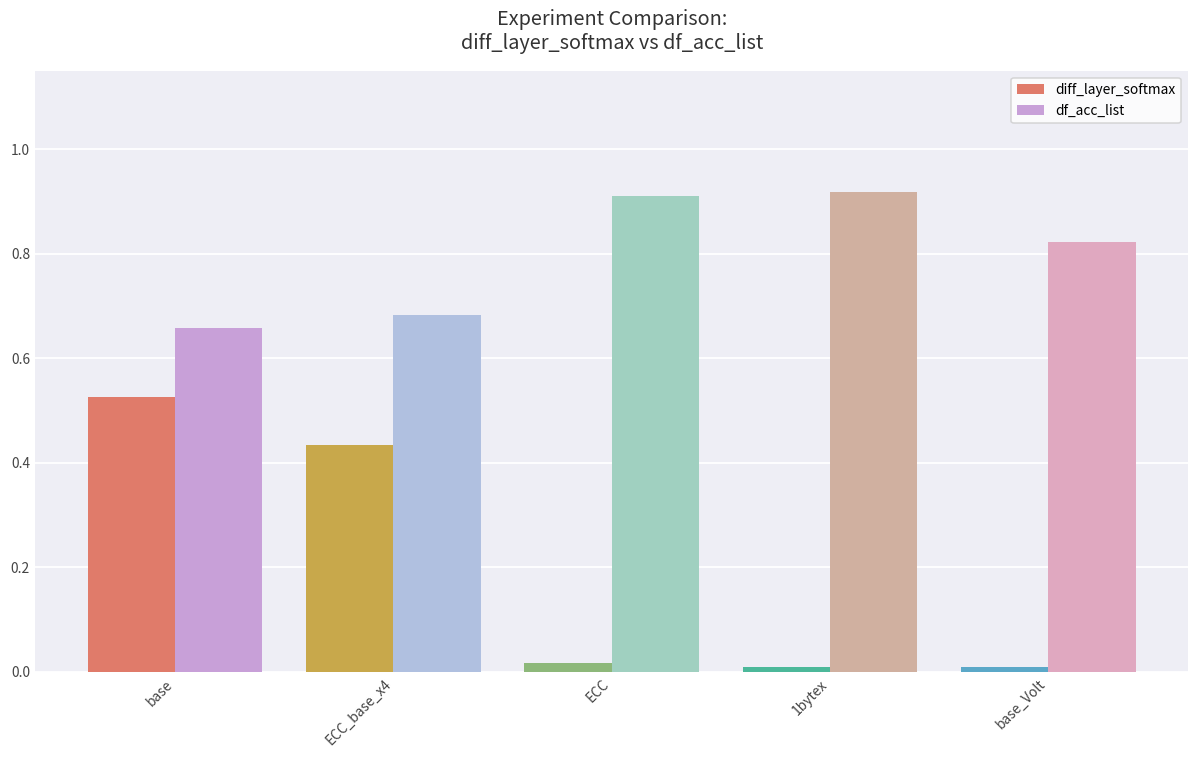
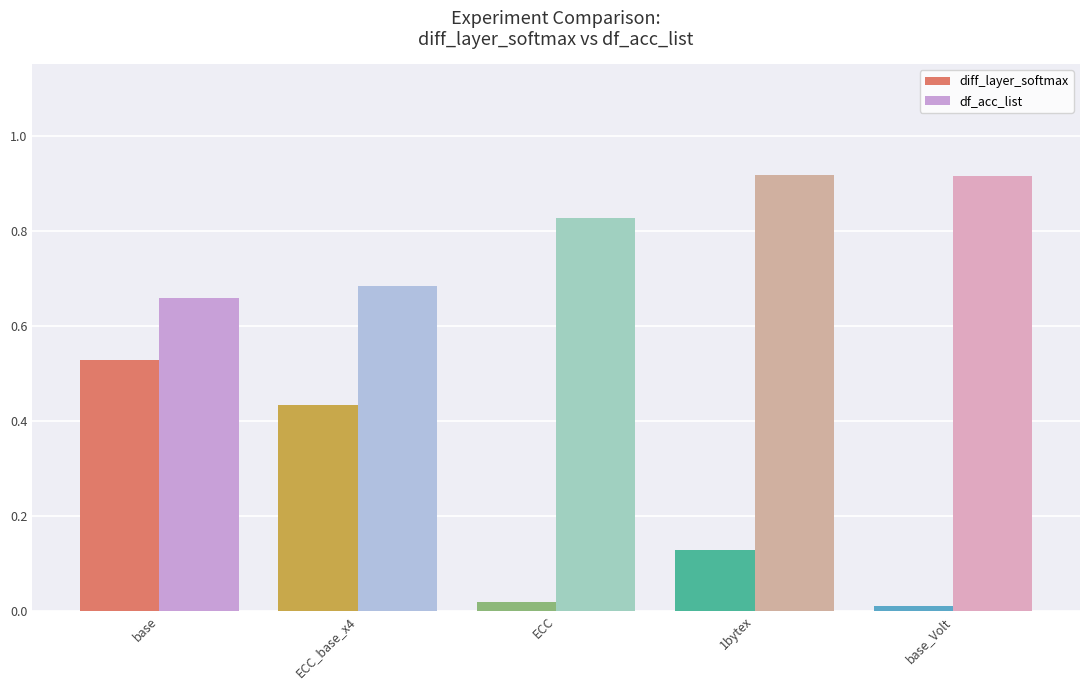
df_acc_list, ECC: 0.91 -> 0.83
diff_layer_softmax, 1bytex: 0.01 -> 0.13
df_acc_list, base_Volt: 0.82 -> 0.91
